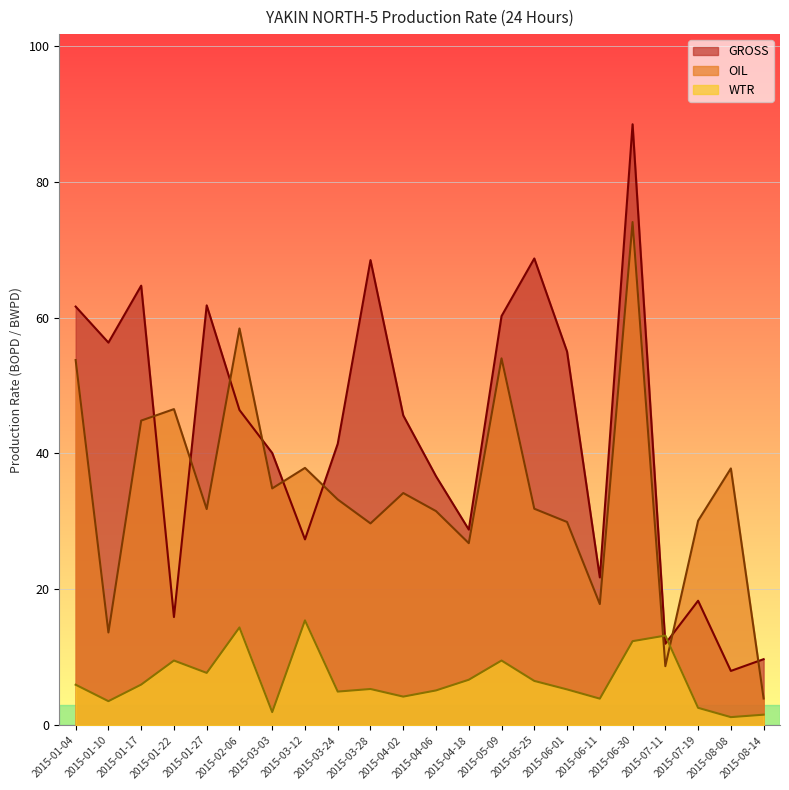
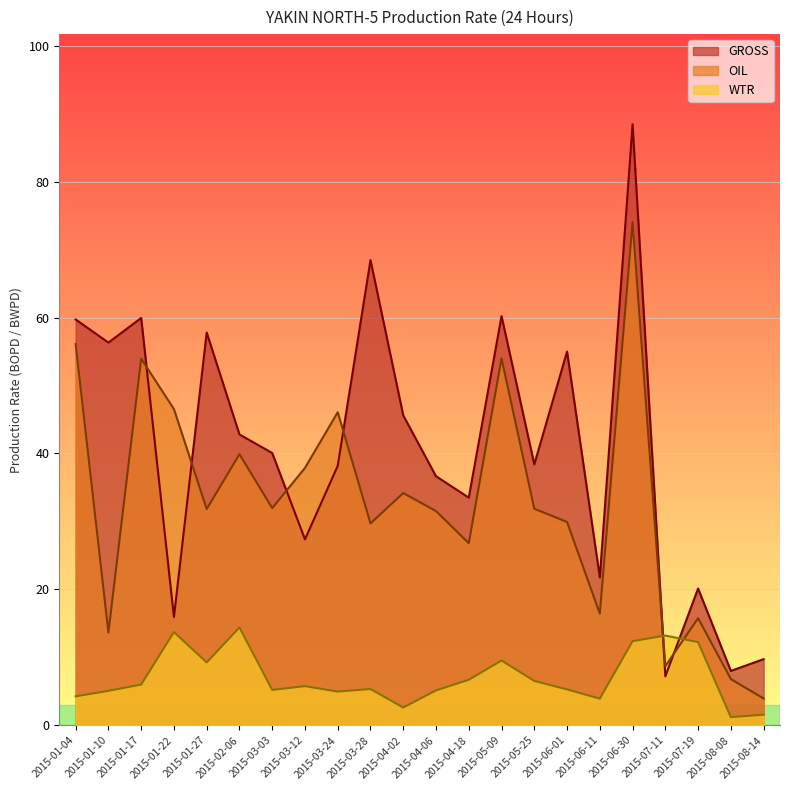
GROSS, 2015-01-04: 62 -> 60
OIL, 2015-01-04: 54 -> 56
WTR, 2015-01-04: 6 -> 4
WTR, 2015-01-10: 4 -> 5
GROSS, 2015-01-17: 65 -> 60
OIL, 2015-01-17: 45 -> 54
WTR, 2015-01-22: 10 -> 14
GROSS, 2015-01-27: 62 -> 58
WTR, 2015-01-27: 8 -> 9
GROSS, 2015-02-06: 46 -> 43
OIL, 2015-02-06: 58 -> 40
OIL, 2015-03-03: 35 -> 32
WTR, 2015-03-03: 2 -> 5
WTR, 2015-03-12: 15 -> 6
GROSS, 2015-03-24: 41 -> 38
OIL, 2015-03-24: 33 -> 46
WTR, 2015-04-02: 4 -> 3
GROSS, 2015-04-18: 29 -> 34
GROSS, 2015-05-25: 69 -> 38
OIL, 2015-06-11: 18 -> 16
GROSS, 2015-07-11: 12 -> 7
GROSS, 2015-07-19: 18 -> 20
OIL, 2015-07-19: 30 -> 16
WTR, 2015-07-19: 3 -> 12
OIL, 2015-08-08: 38 -> 7
